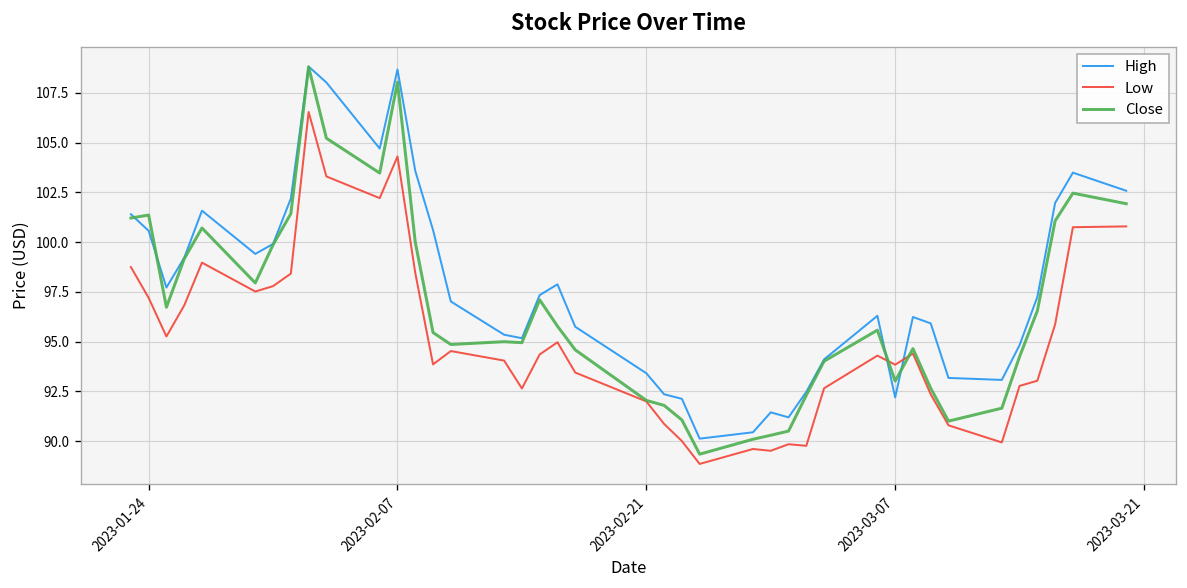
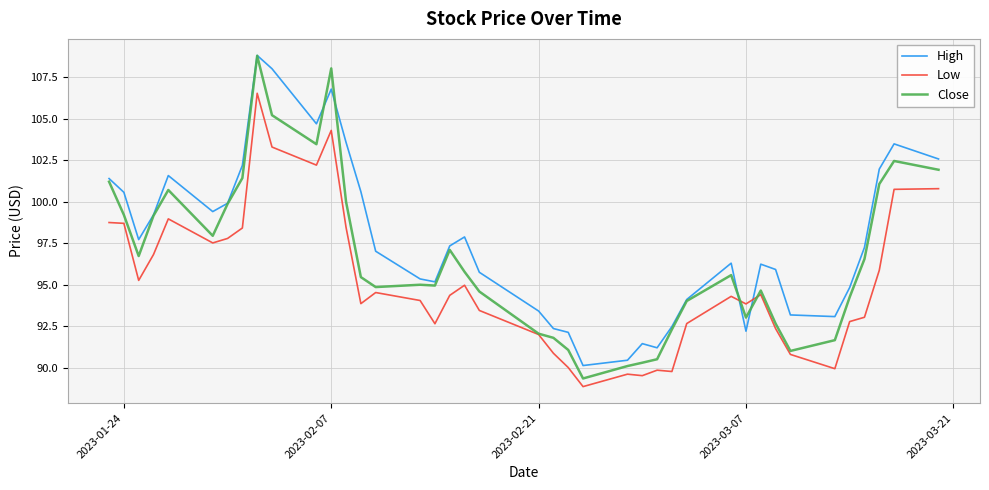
Low, 2023-01-24: 97.2 -> 98.7
Close, 2023-01-24: 101.4 -> 99.2
High, 2023-02-07: 108.7 -> 106.8
